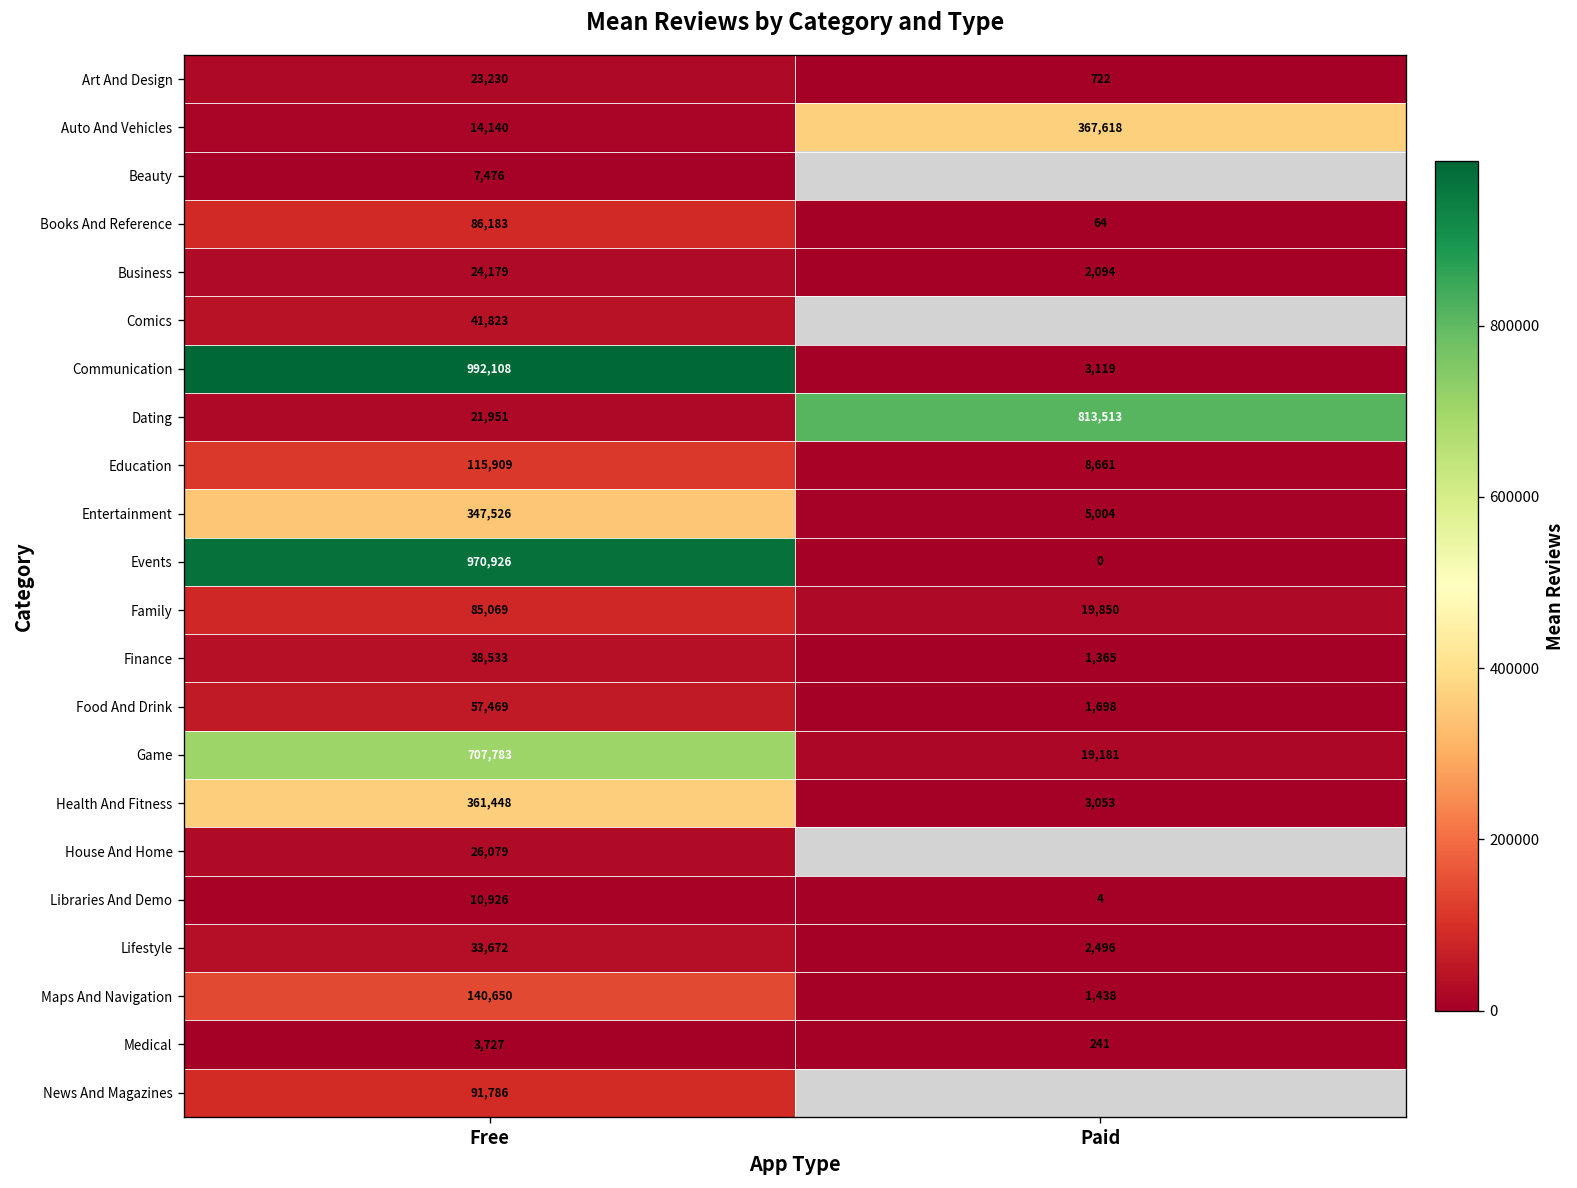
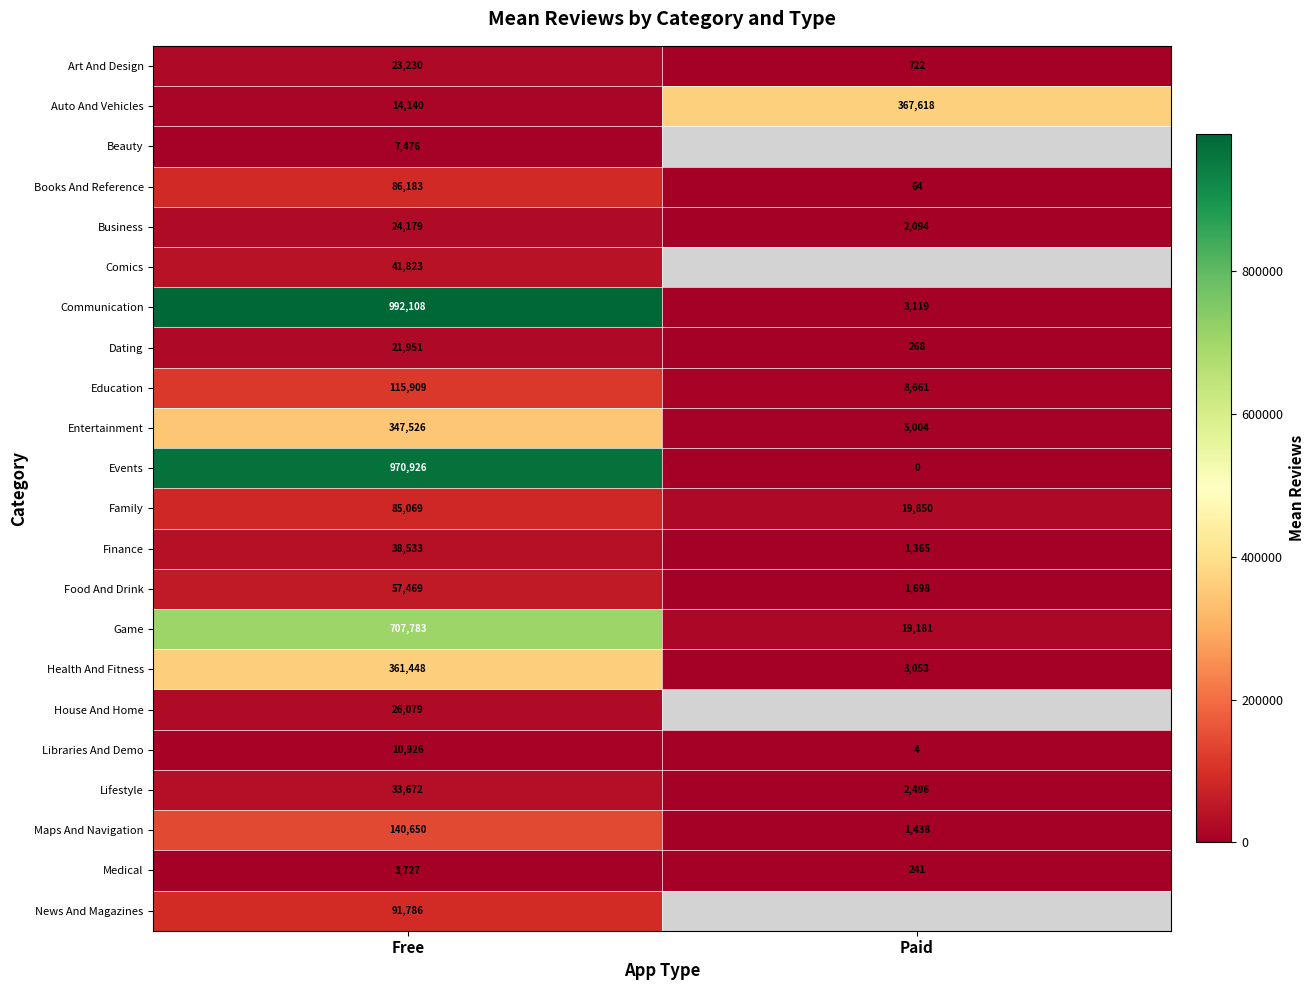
Dating, Paid: 813,513 -> 268
